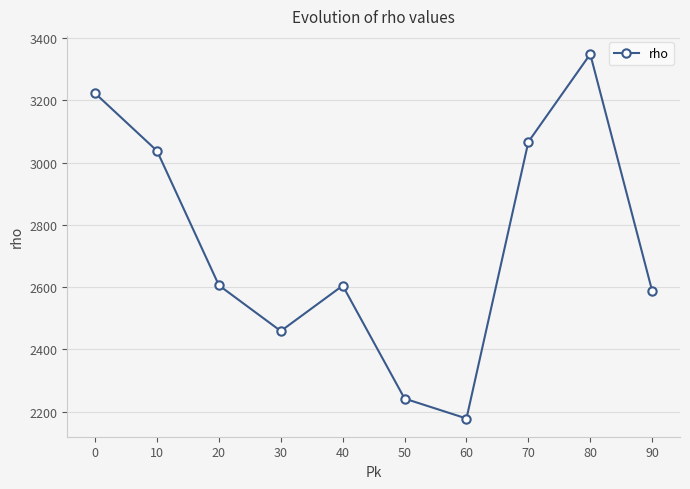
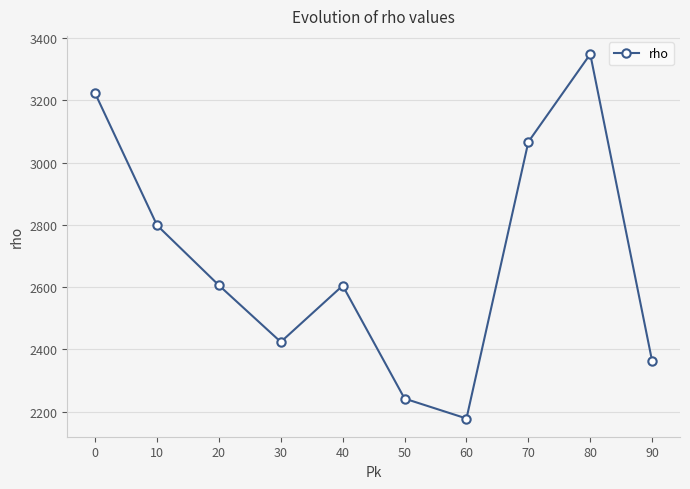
10: 3040 -> 2800
30: 2460 -> 2420
90: 2590 -> 2360
